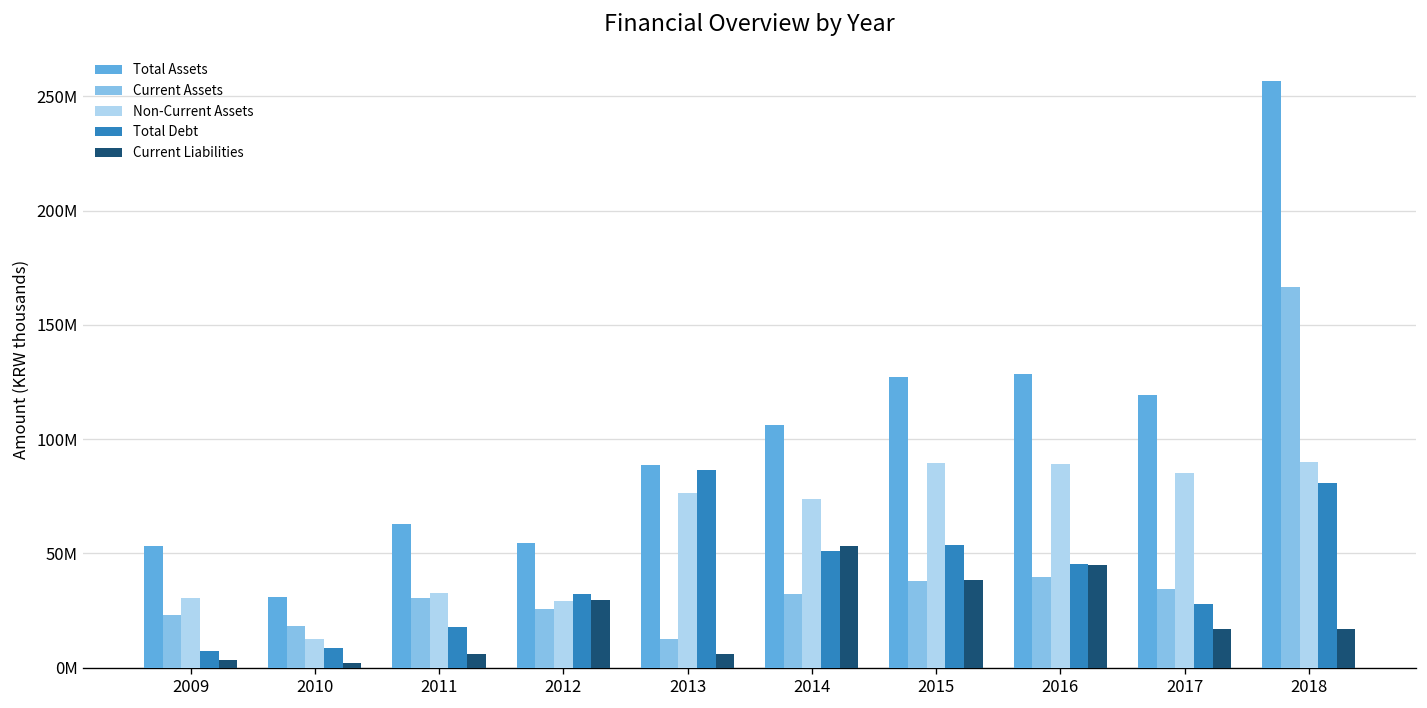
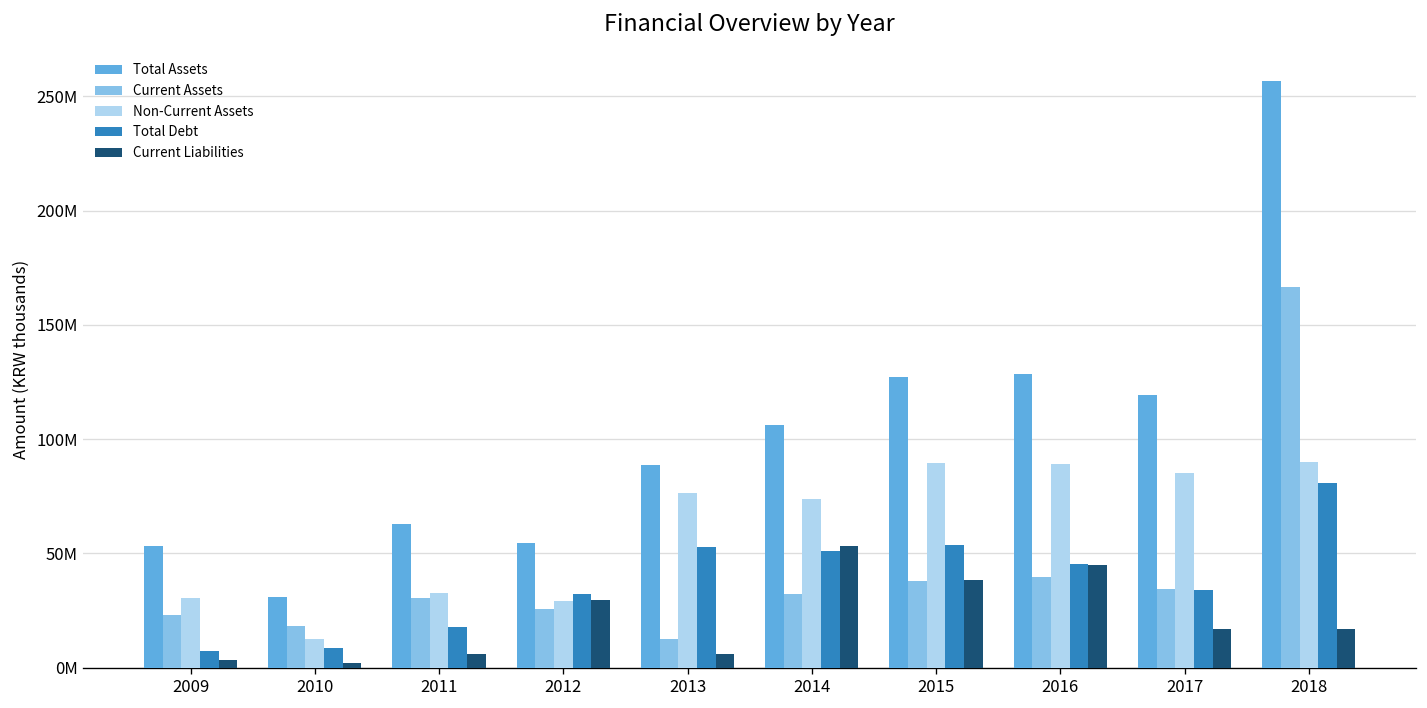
Total Debt, 2013: 86000000 -> 53000000
Total Debt, 2017: 28000000 -> 34000000
